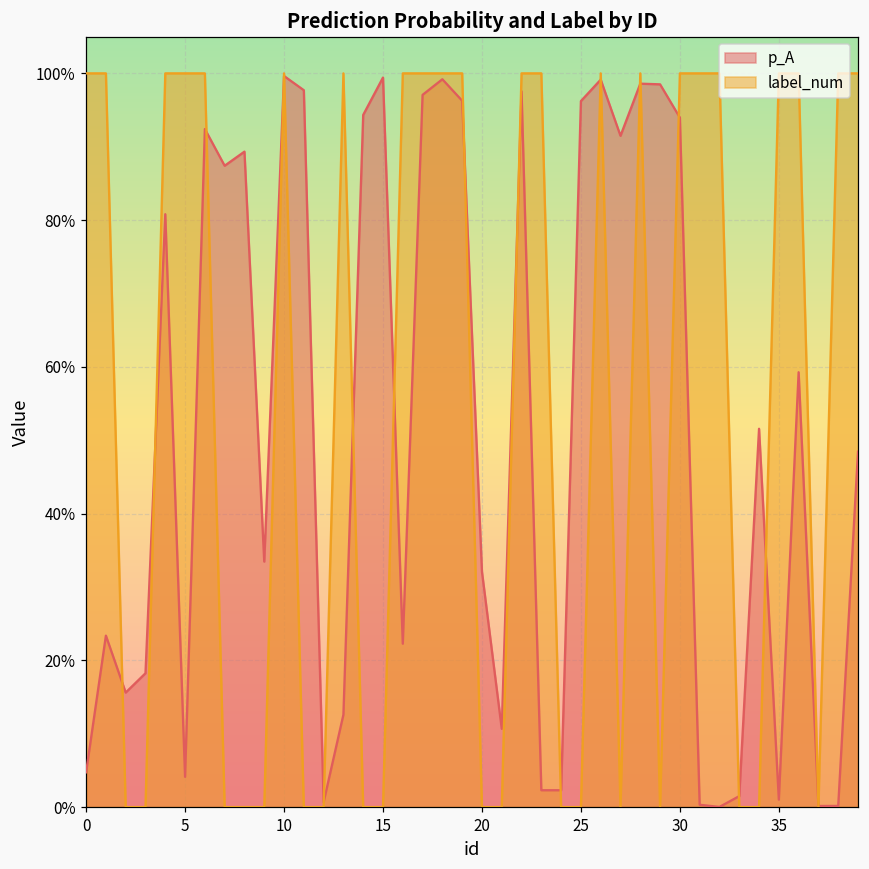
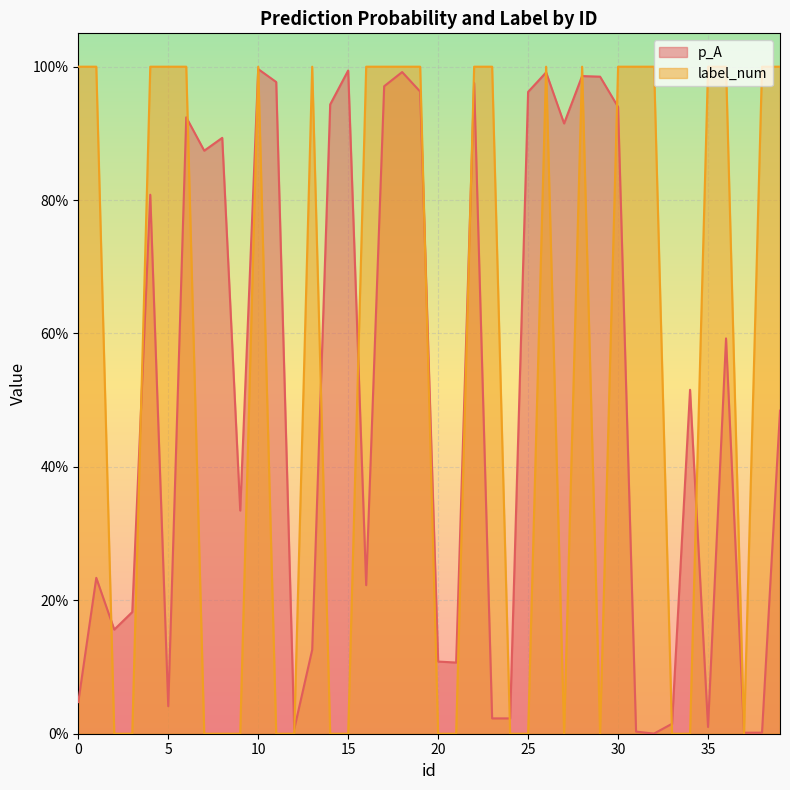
p_A, 20: 32% -> 11%
